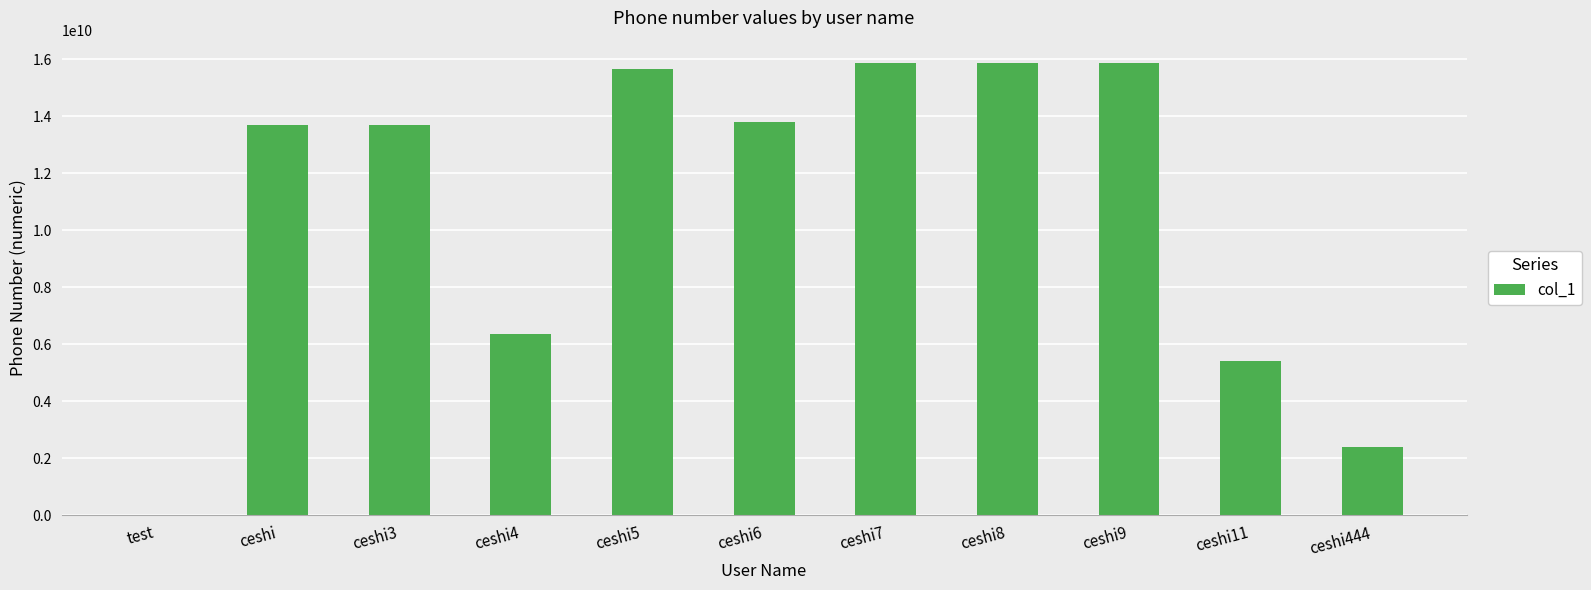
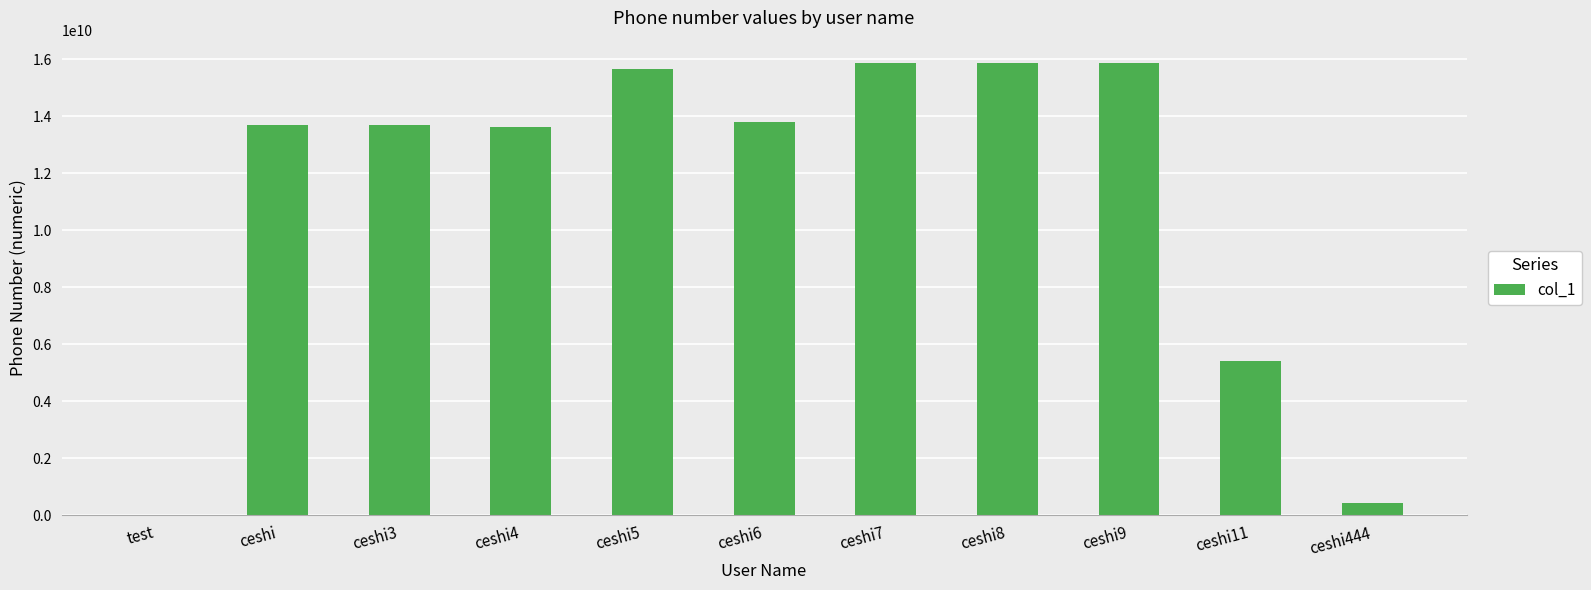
ceshi4: 6400000000 -> 13600000000
ceshi444: 2400000000 -> 400000000
